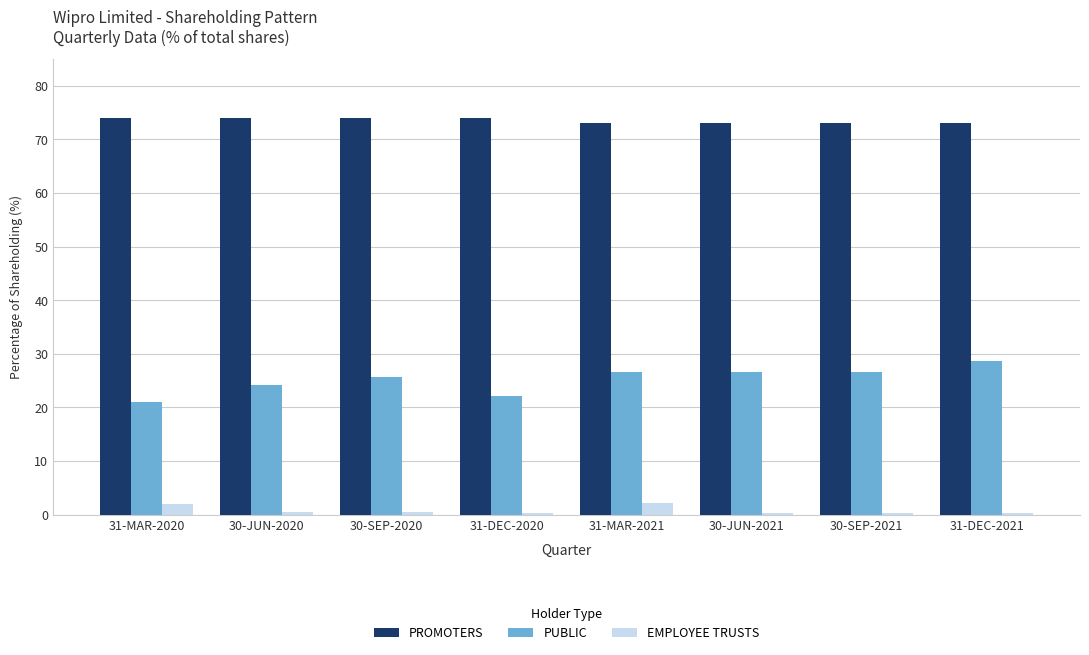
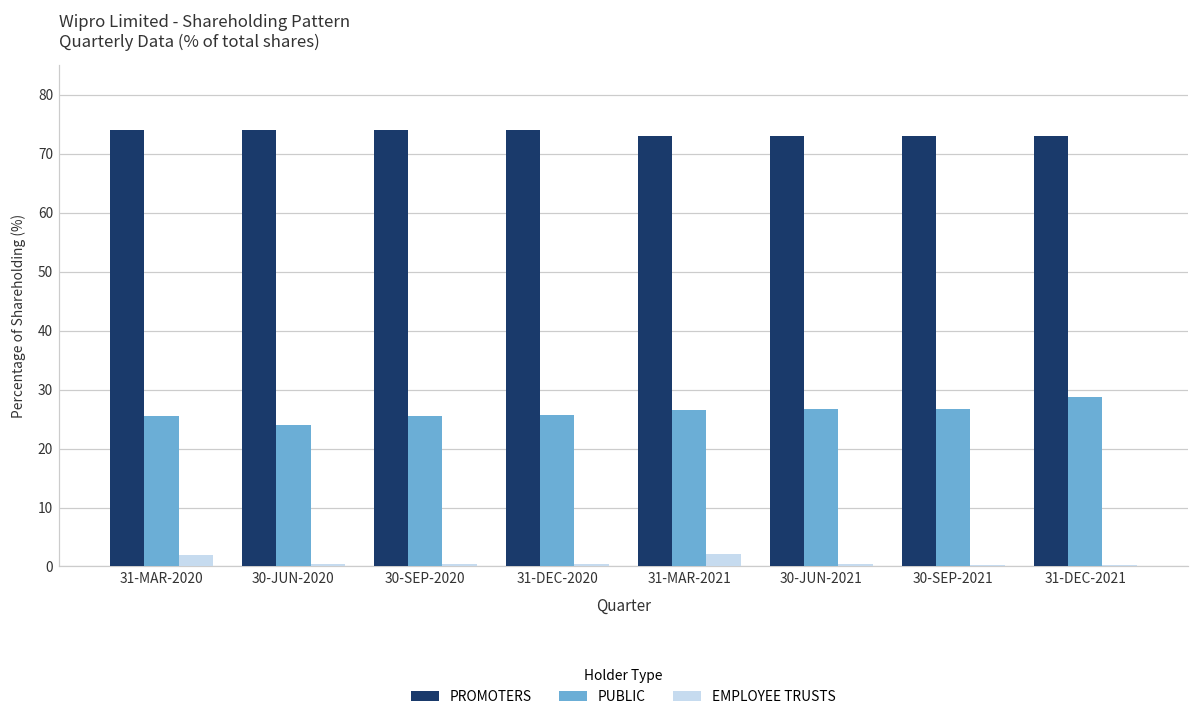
PUBLIC, 31-MAR-2020: 21 -> 26
PUBLIC, 31-DEC-2020: 22 -> 26
